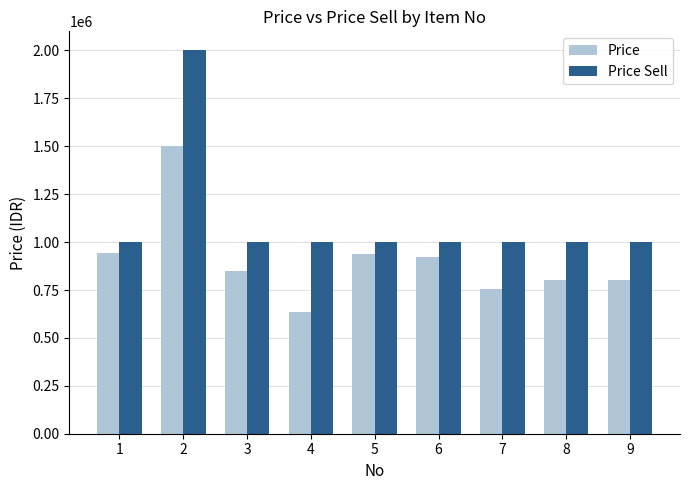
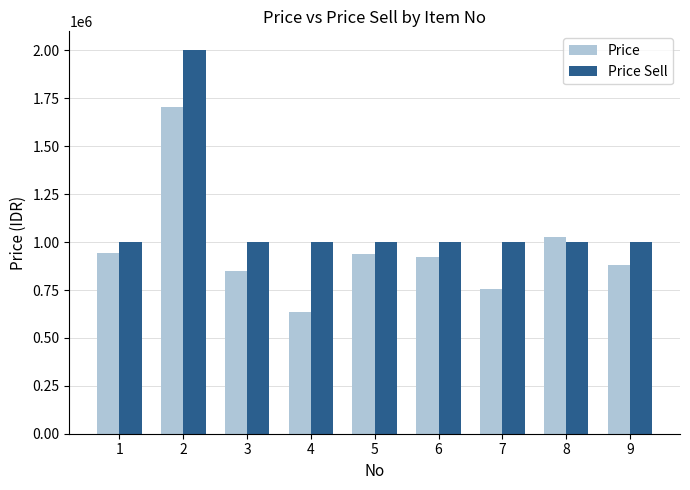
Price, 2: 1500000 -> 1700000
Price, 8: 800000 -> 1030000
Price, 9: 800000 -> 880000
